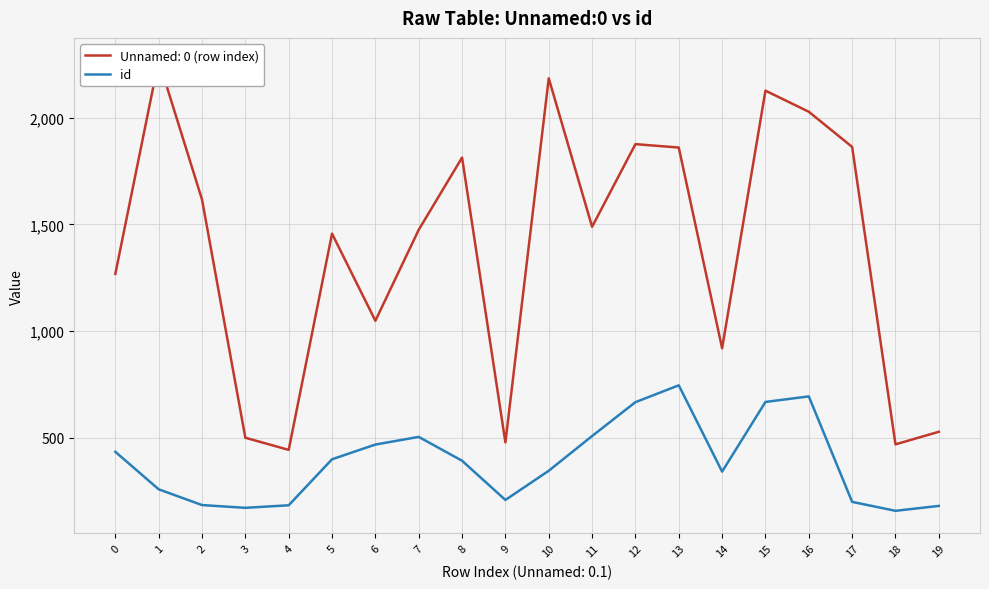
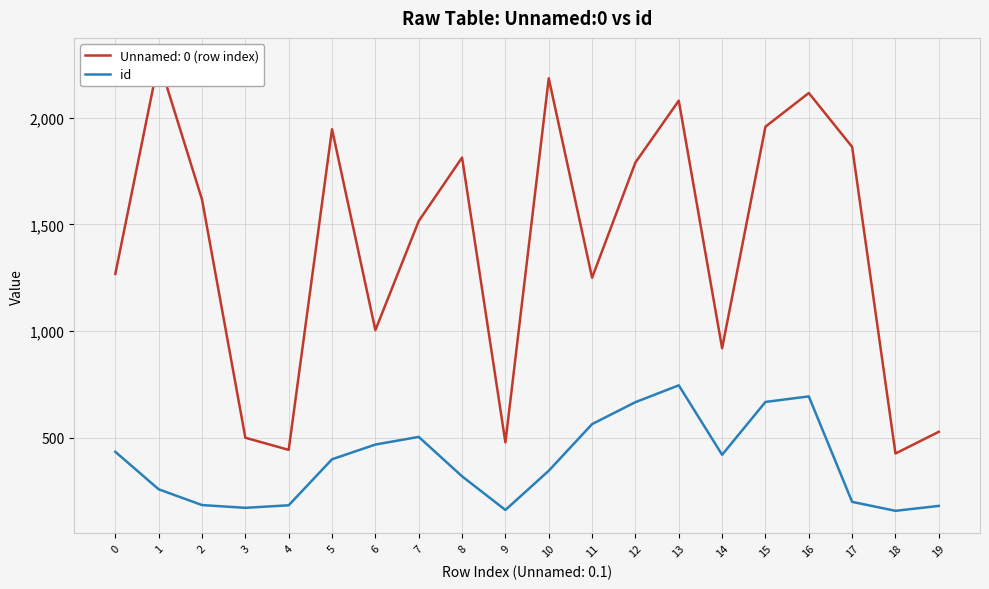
Unnamed: 0 (row index), 5: 1,460 -> 1,950
Unnamed: 0 (row index), 6: 1,050 -> 1,000
Unnamed: 0 (row index), 7: 1,480 -> 1,520
id, 8: 390 -> 320
id, 9: 210 -> 160
Unnamed: 0 (row index), 11: 1,490 -> 1,250
id, 11: 510 -> 560
Unnamed: 0 (row index), 12: 1,880 -> 1,790
Unnamed: 0 (row index), 13: 1,860 -> 2,080
id, 14: 340 -> 420
Unnamed: 0 (row index), 15: 2,130 -> 1,960
Unnamed: 0 (row index), 16: 2,030 -> 2,120
Unnamed: 0 (row index), 18: 470 -> 430
